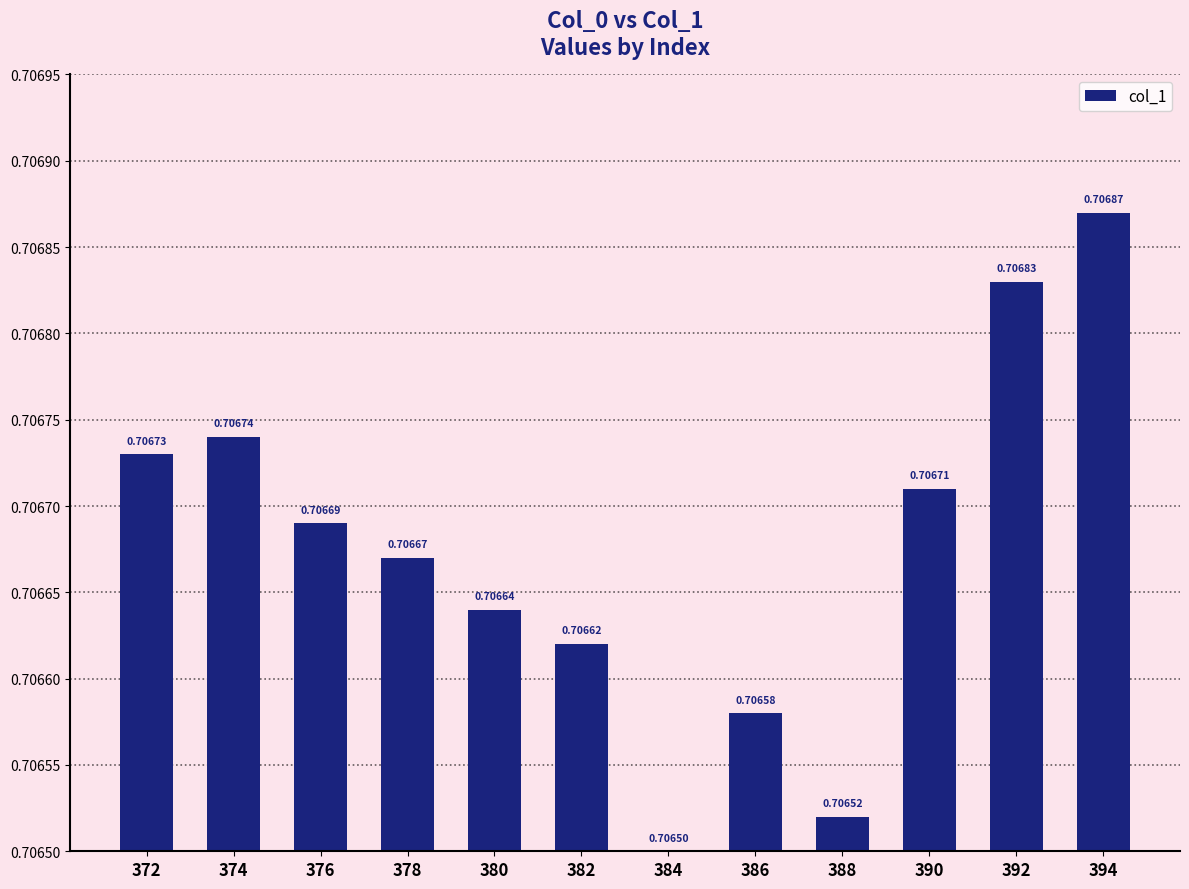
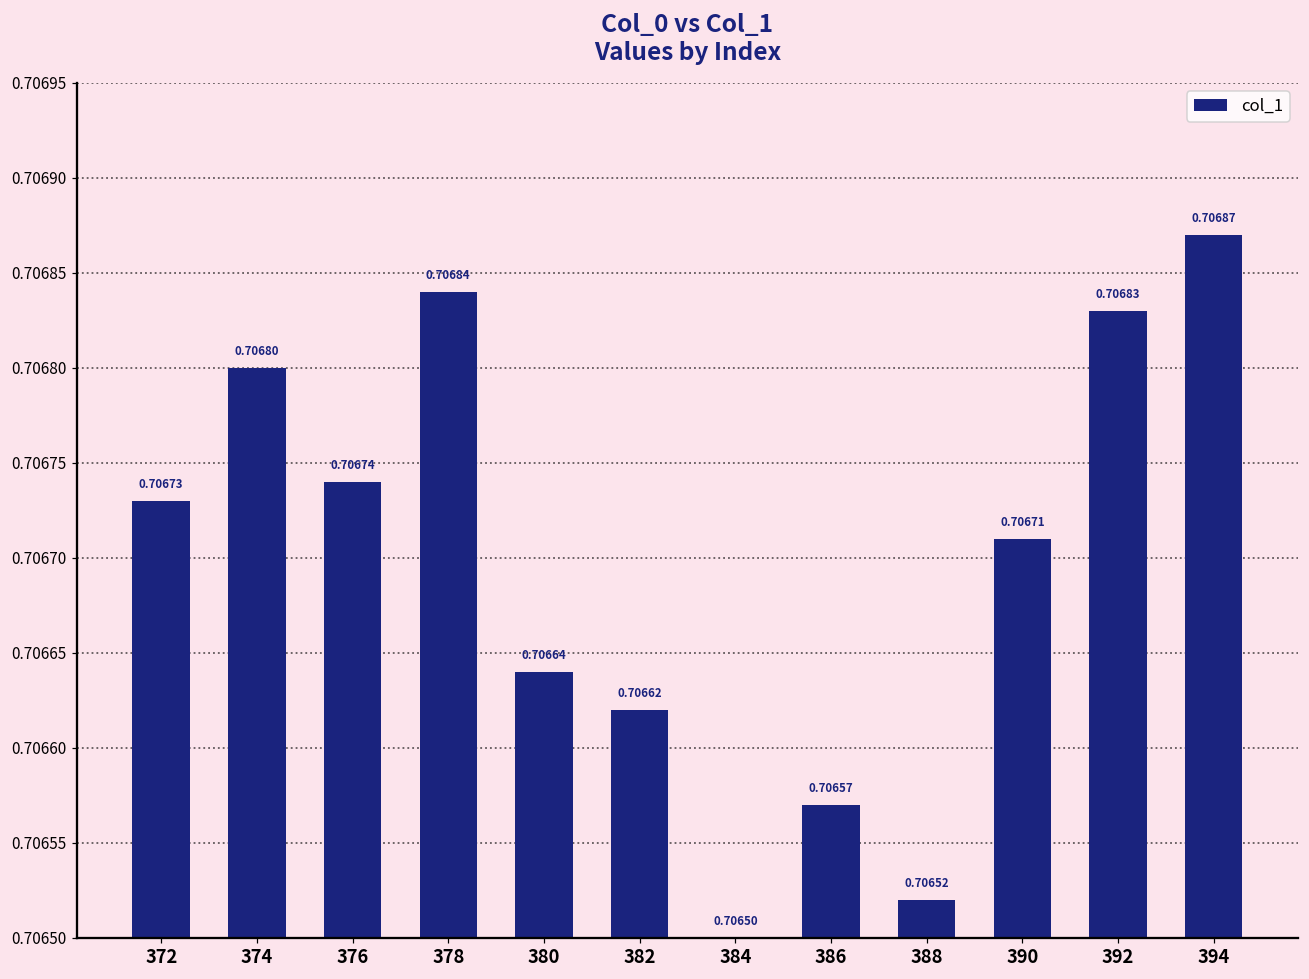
374: 0.70674 -> 0.70680
376: 0.70669 -> 0.70674
378: 0.70667 -> 0.70684
386: 0.70658 -> 0.70657
